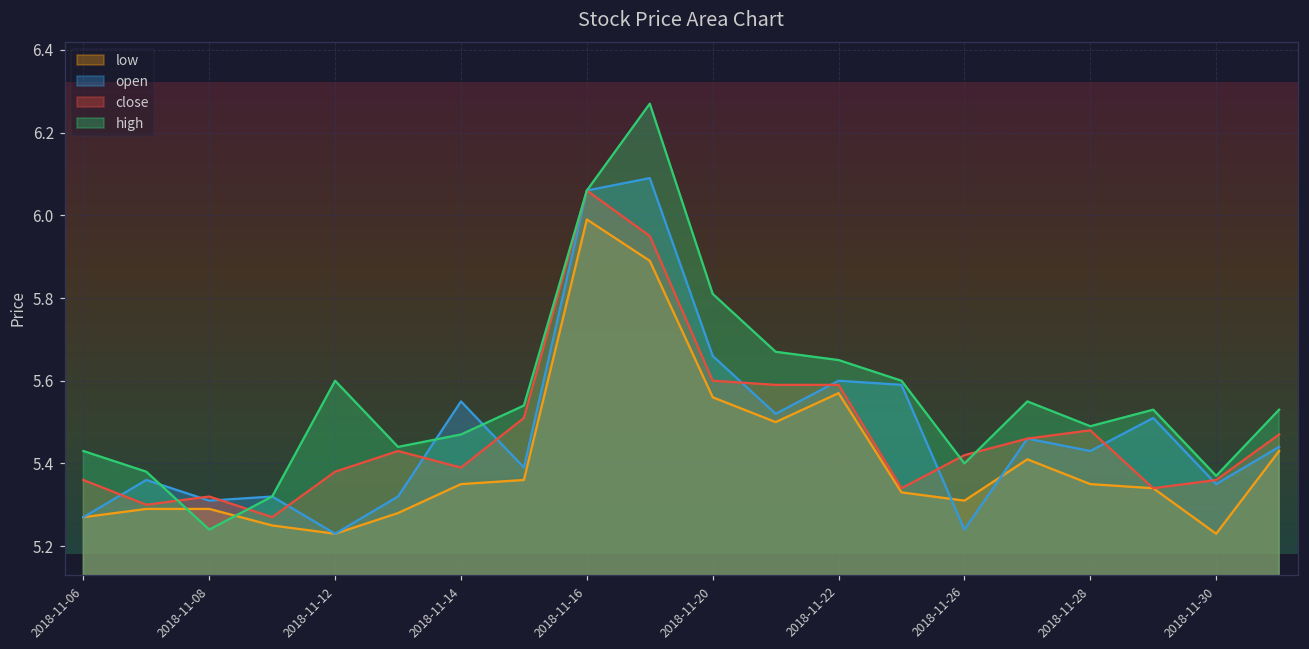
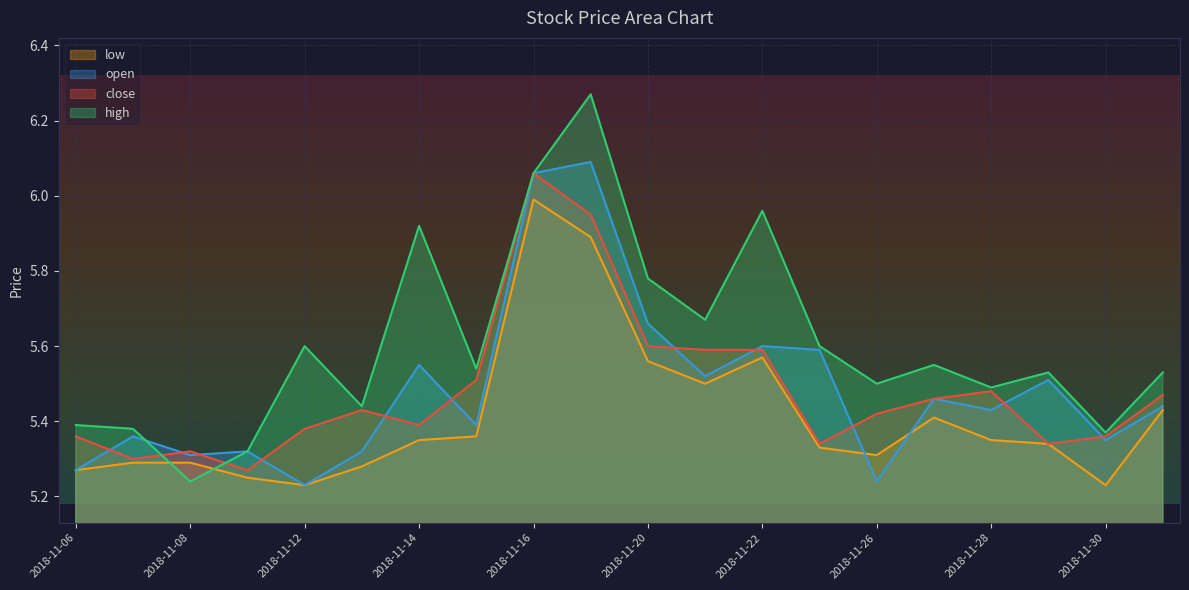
high, 2018-11-06: 5.43 -> 5.39
high, 2018-11-14: 5.47 -> 5.92
high, 2018-11-20: 5.81 -> 5.78
high, 2018-11-22: 5.65 -> 5.96
high, 2018-11-26: 5.4 -> 5.5
